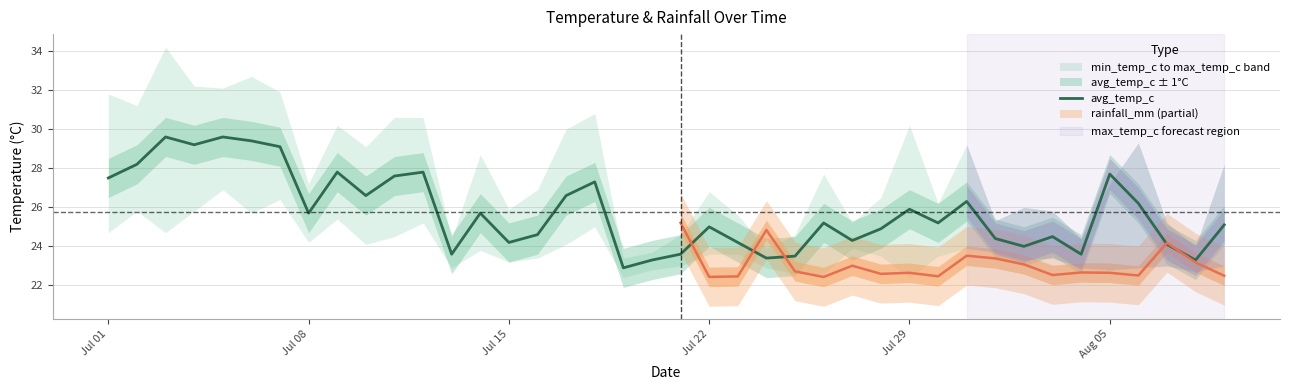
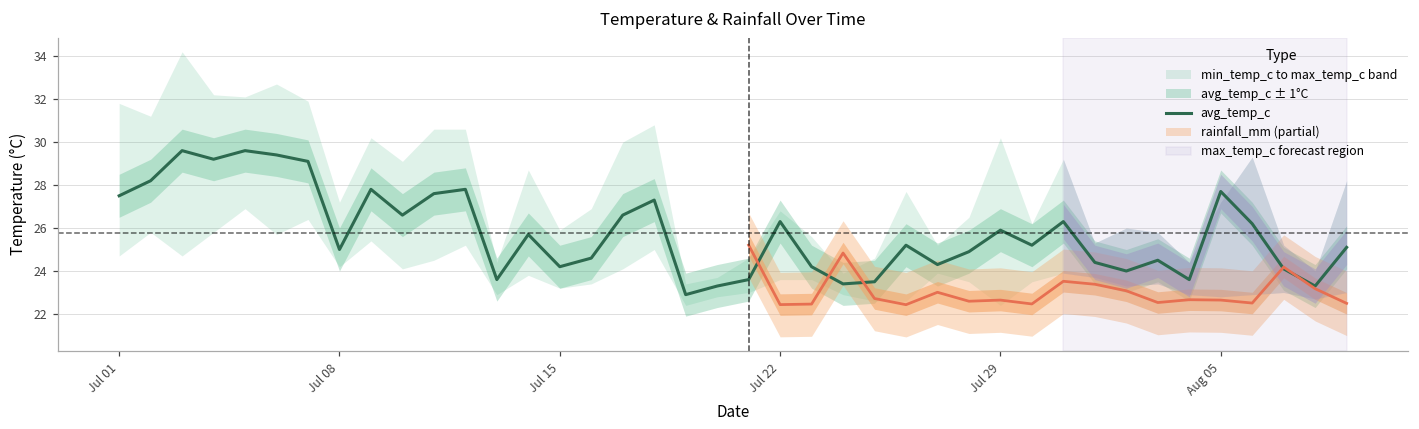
avg_temp_c, Jul 08: 25.7 -> 25.0
avg_temp_c, Jul 22: 25.0 -> 26.3
